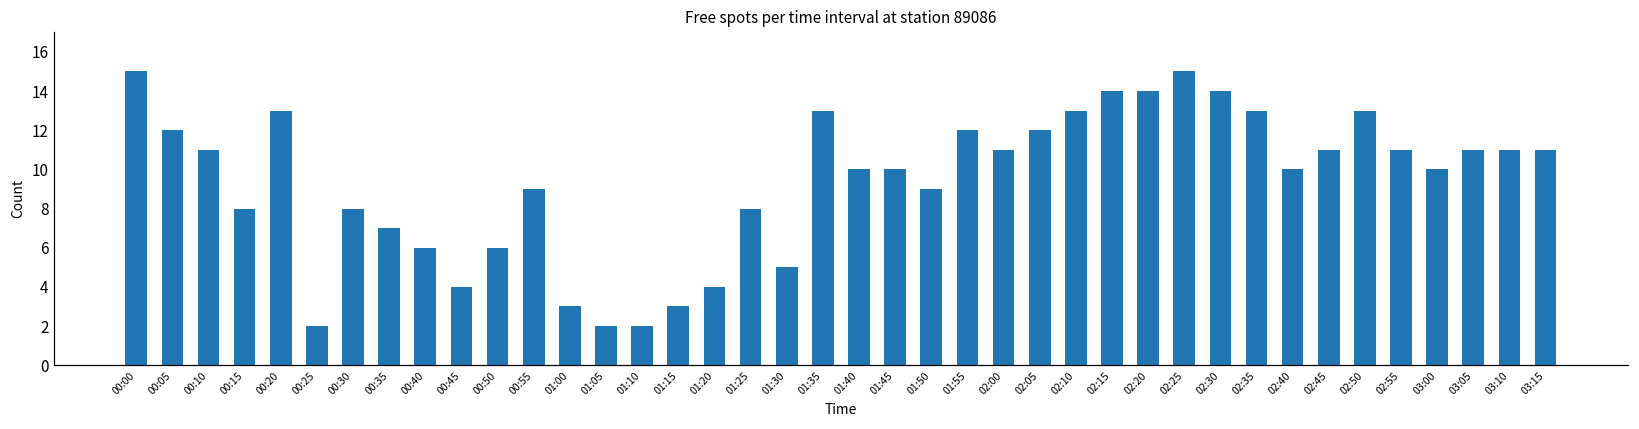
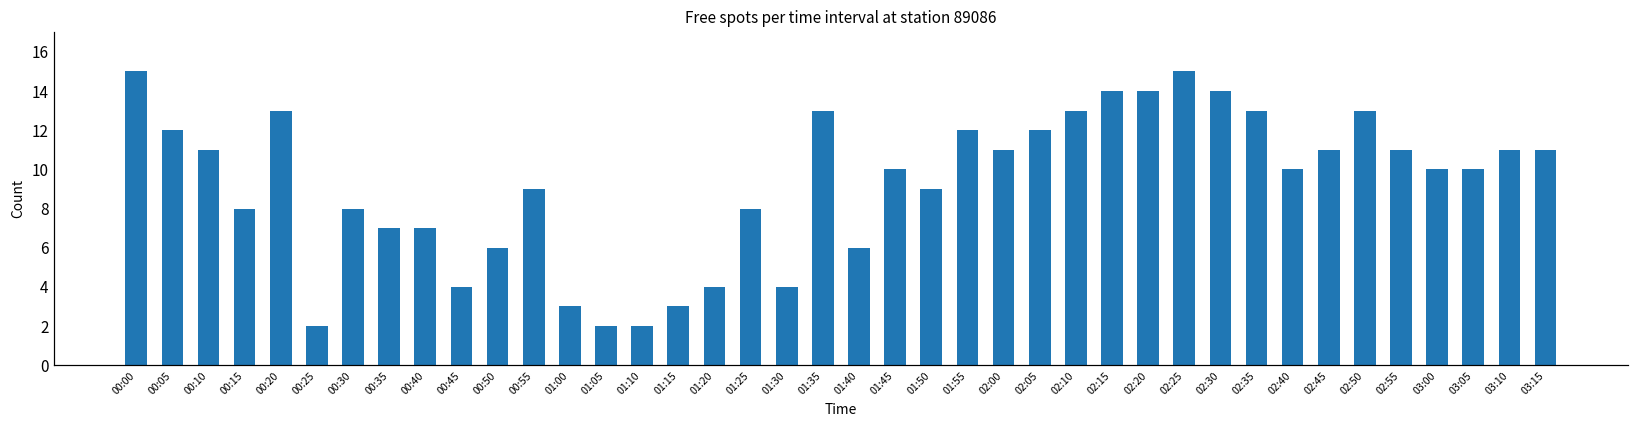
00:40: 6 -> 7
01:30: 5 -> 4
01:40: 10 -> 6
03:05: 11 -> 10
